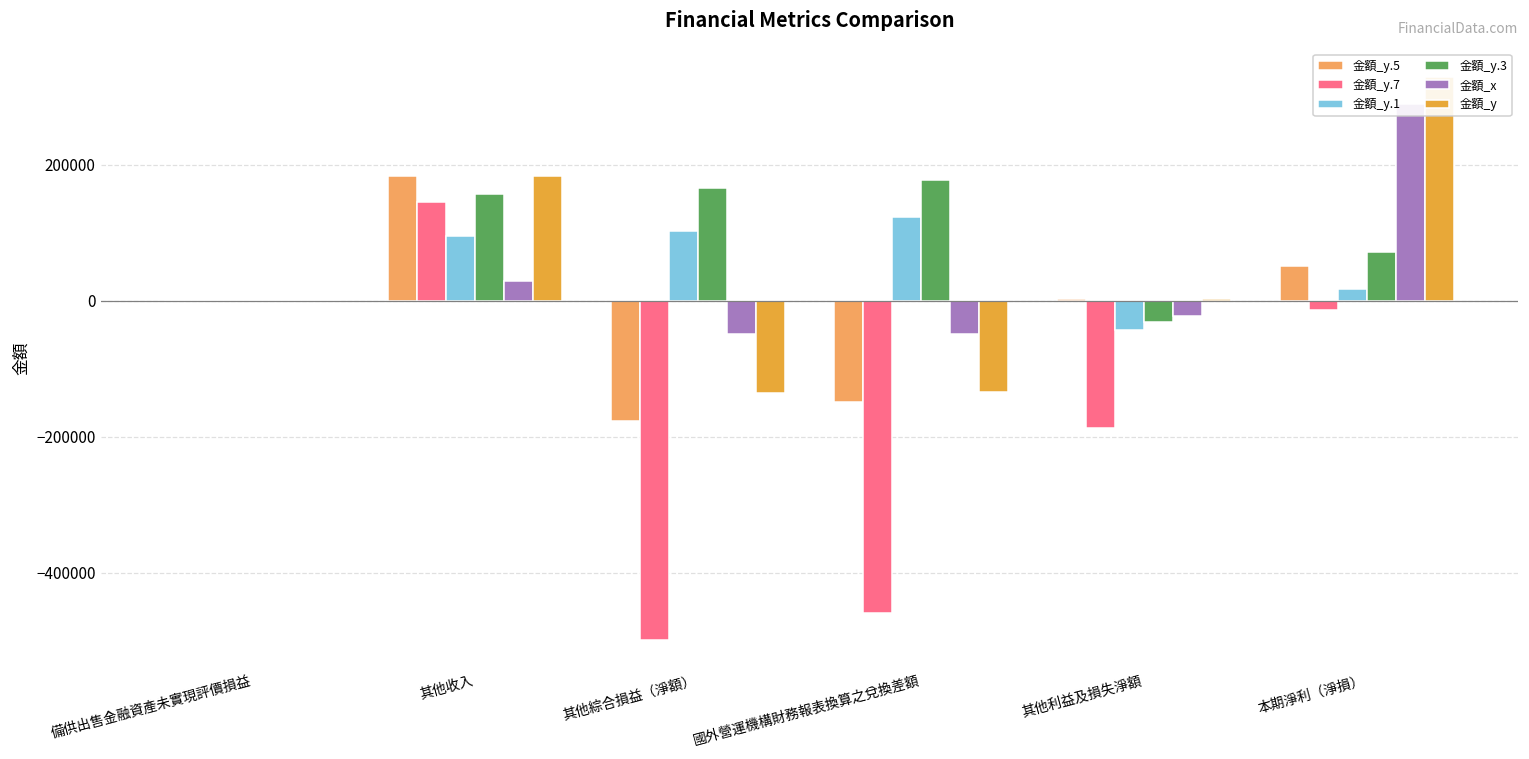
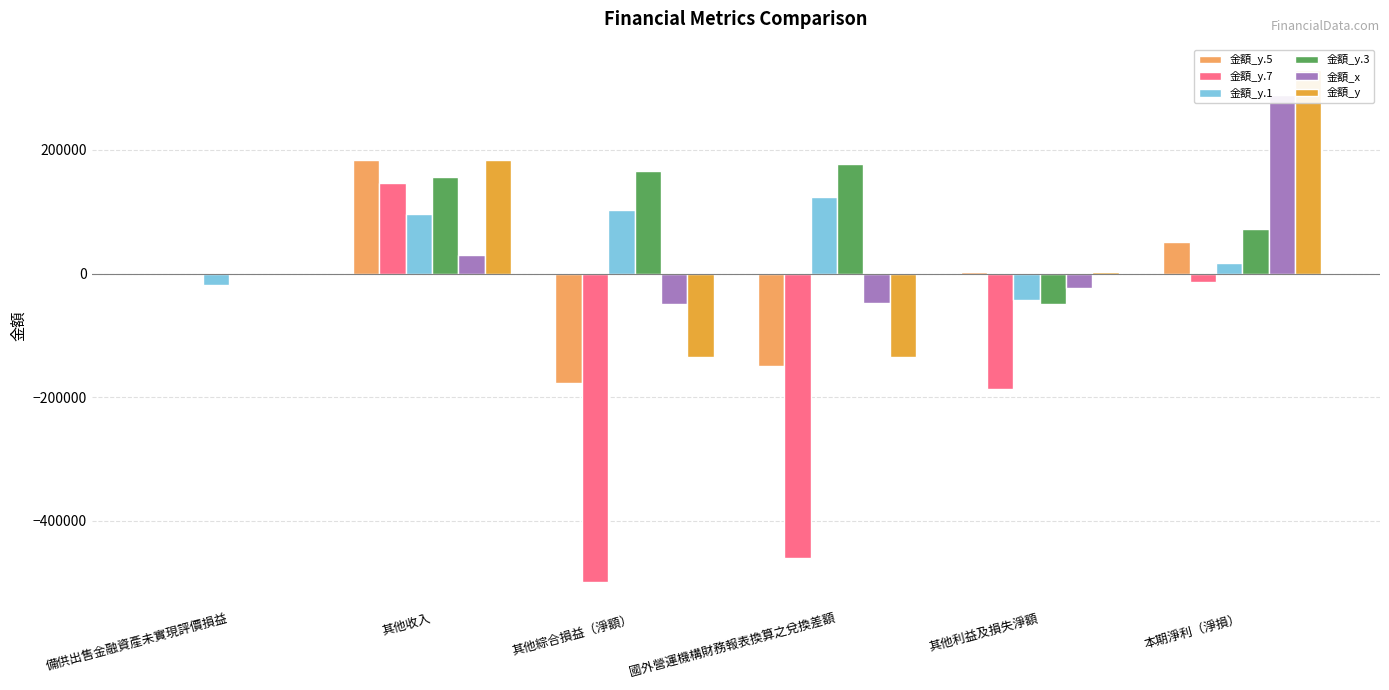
金額_y.1, 備供出售金融資產未實現評價損益: 0 -> -20000
金額_y.3, 其他利益及損失淨額: -30000 -> -50000
